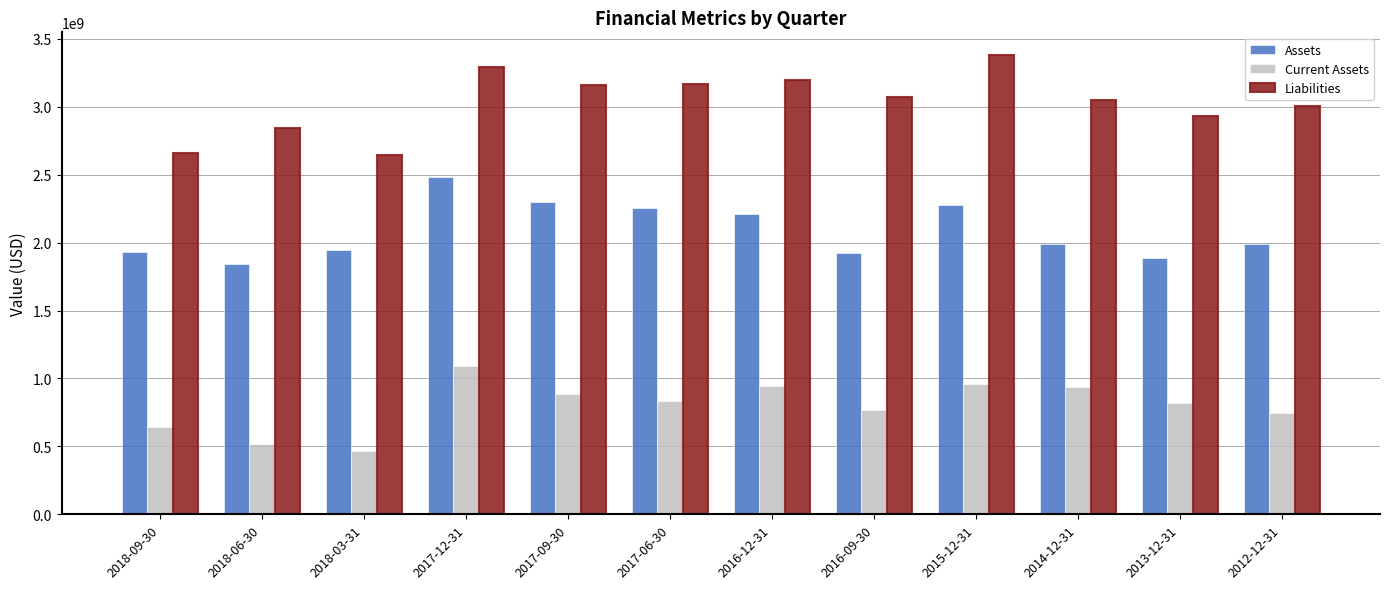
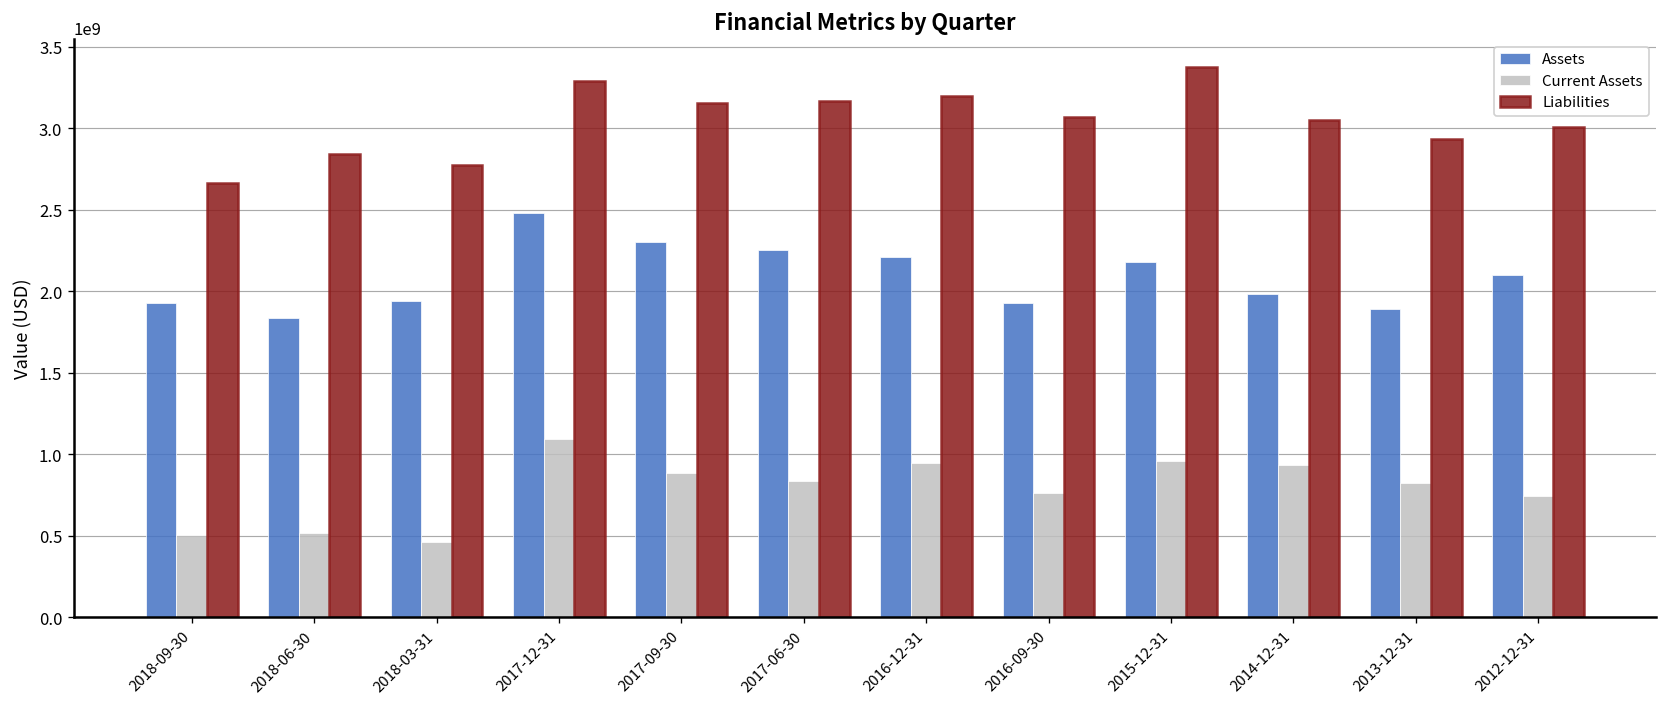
Current Assets, 2018-09-30: 640000000 -> 500000000
Liabilities, 2018-03-31: 2650000000 -> 2780000000
Assets, 2015-12-31: 2270000000 -> 2180000000
Assets, 2012-12-31: 1990000000 -> 2100000000
